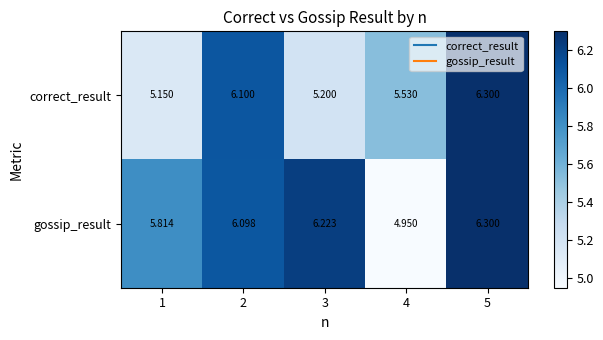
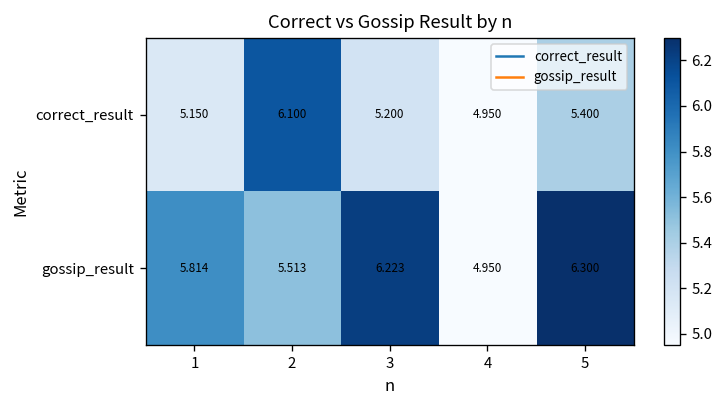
correct_result, 4: 5.530 -> 4.950
correct_result, 5: 6.300 -> 5.400
gossip_result, 2: 6.098 -> 5.513
